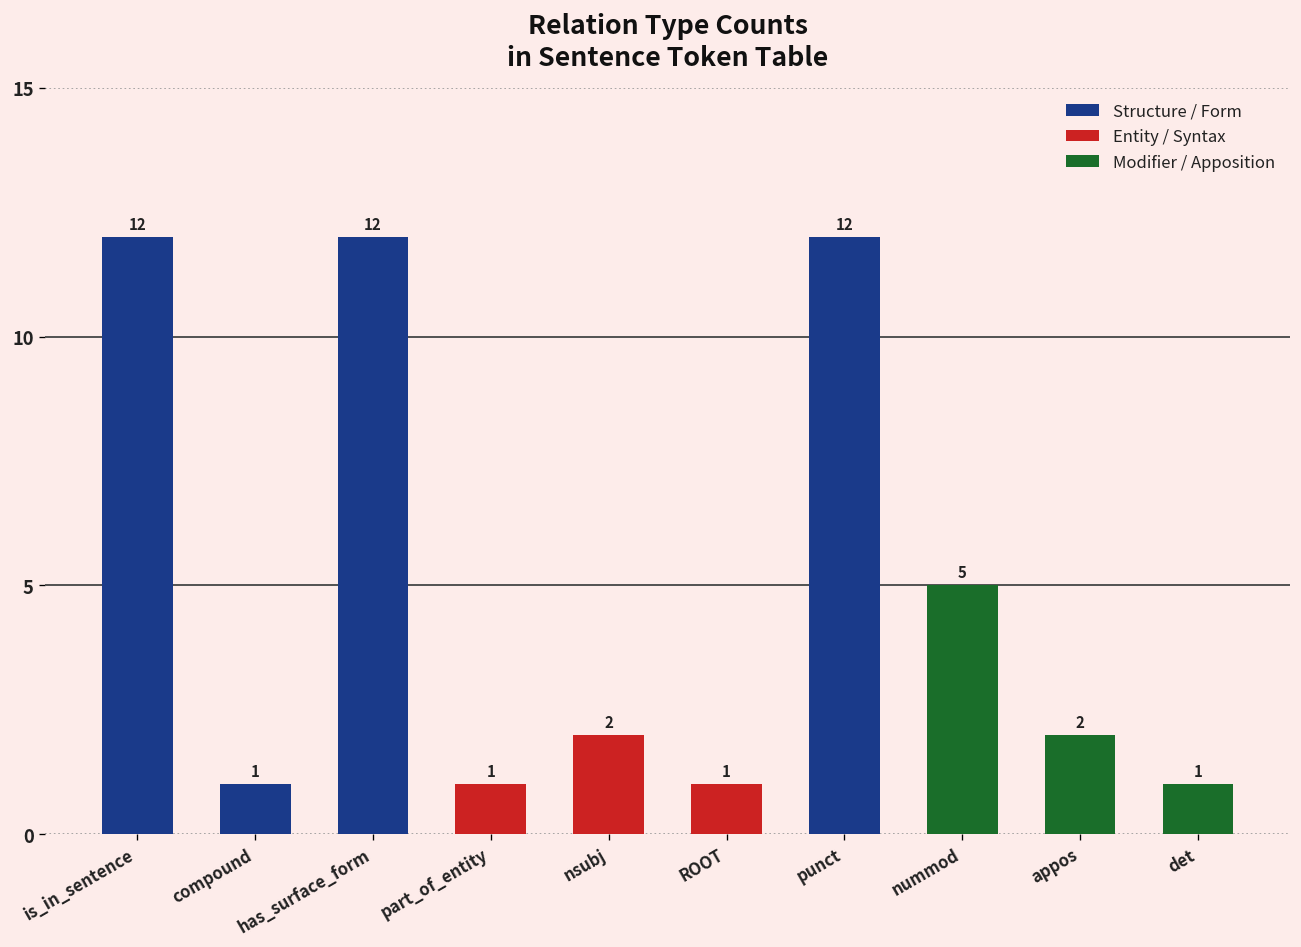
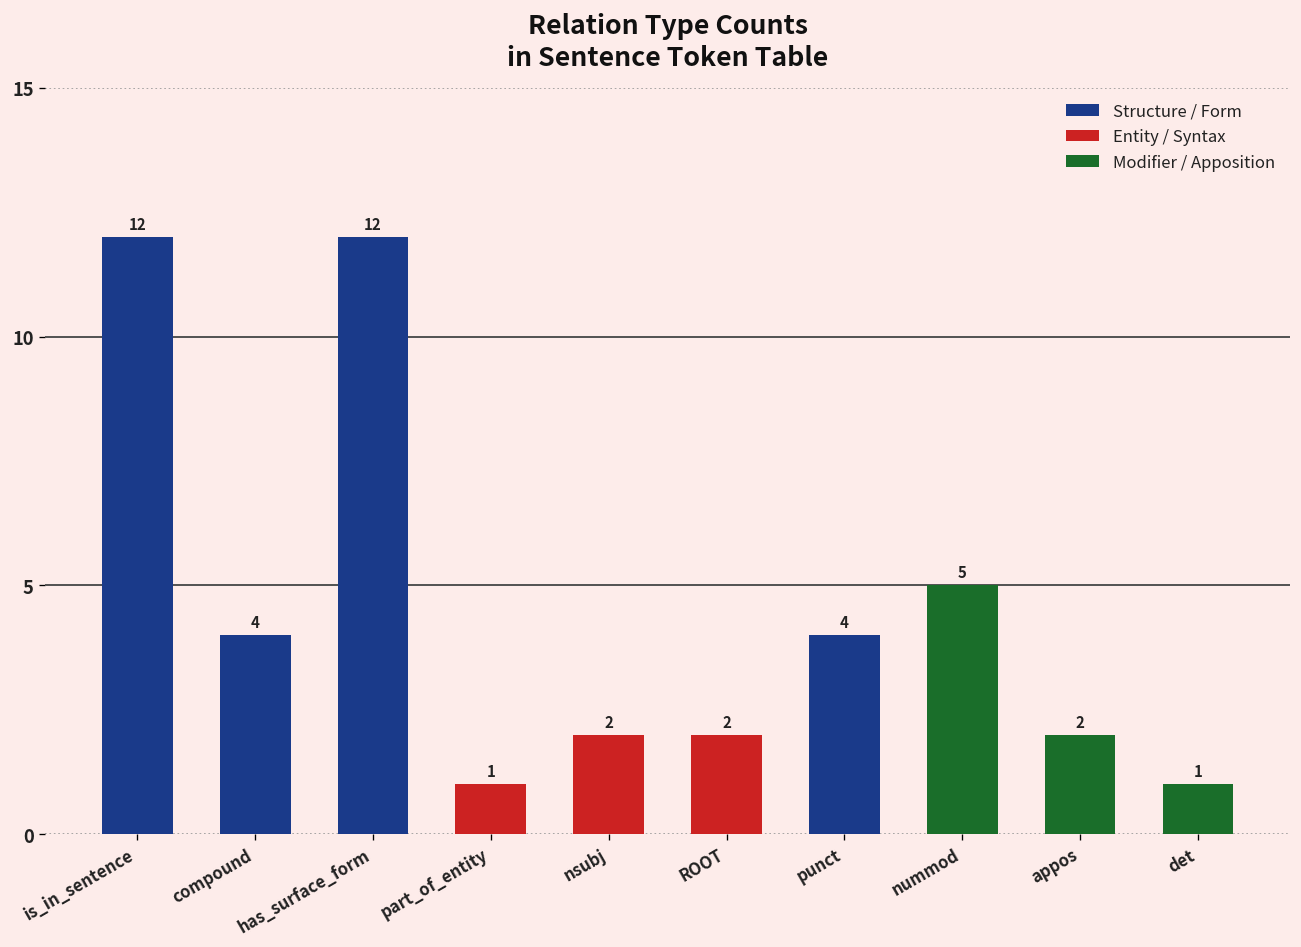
compound: 1 -> 4
ROOT: 1 -> 2
punct: 12 -> 4
